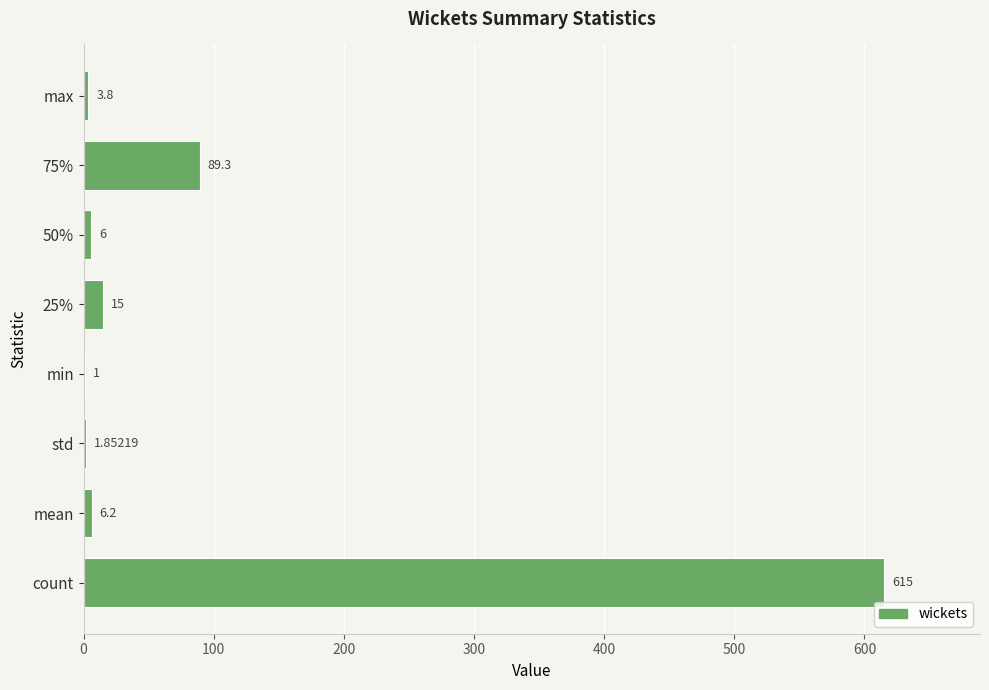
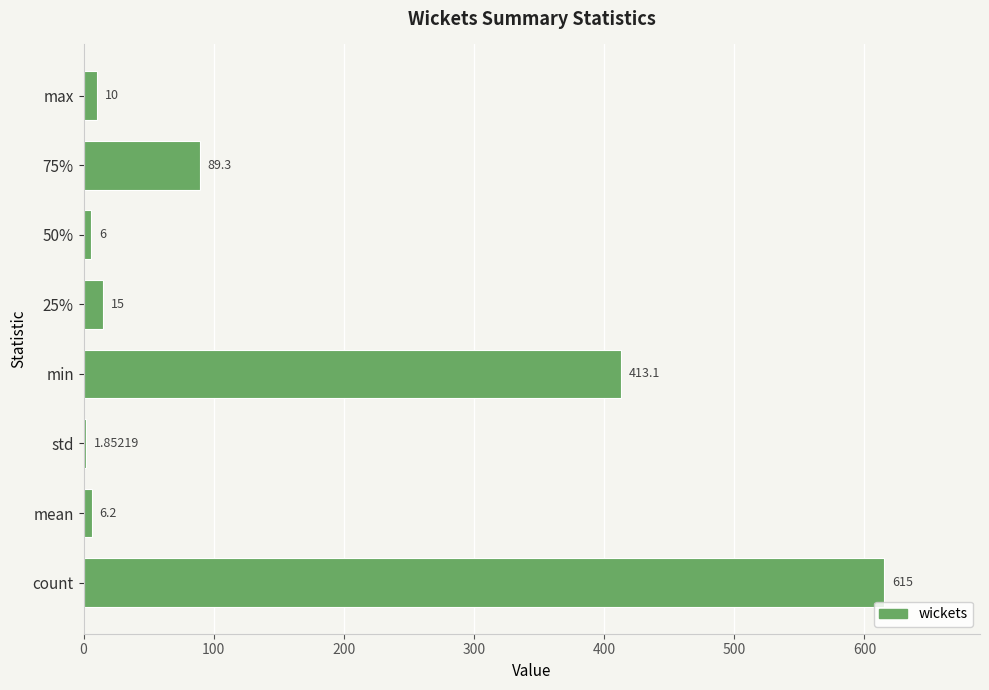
max: 3.8 -> 10
min: 1 -> 413.1
